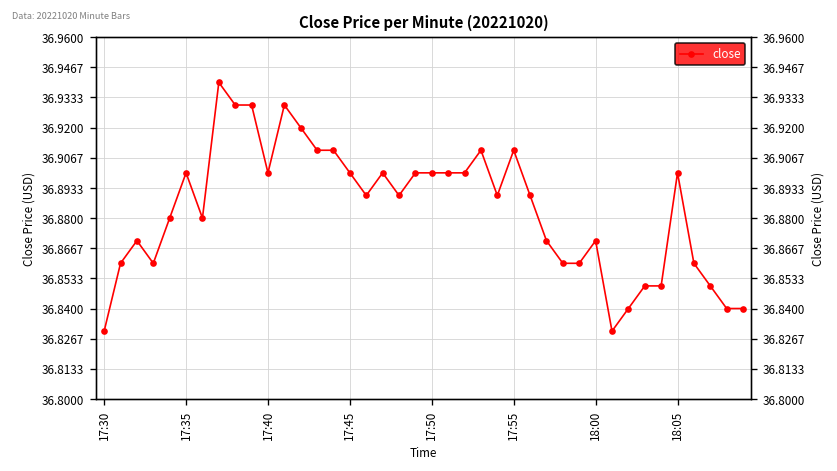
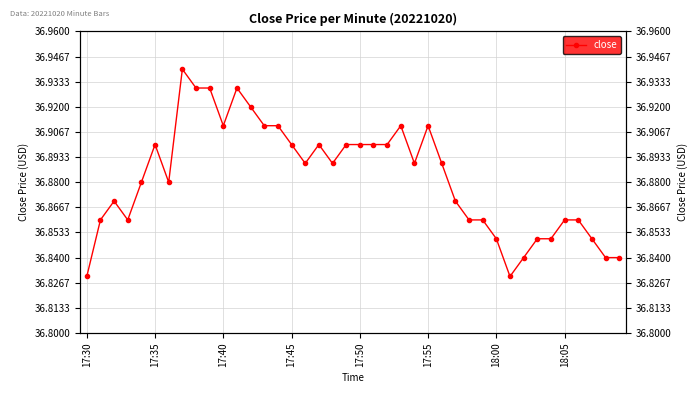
17:40: 36.90 -> 36.91
18:00: 36.87 -> 36.85
18:05: 36.90 -> 36.86
